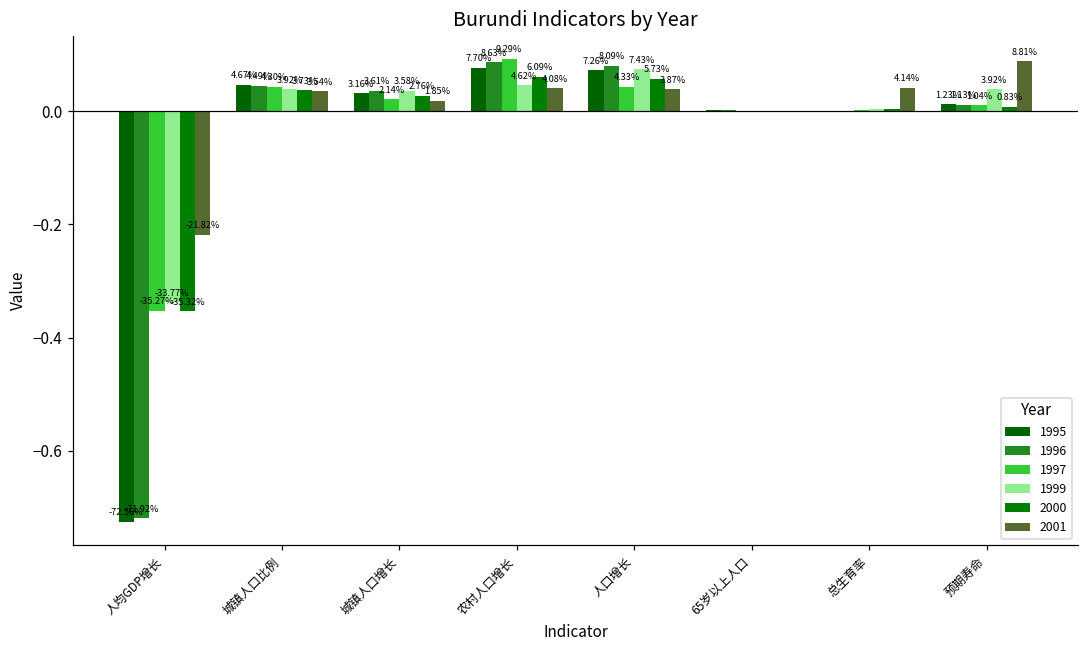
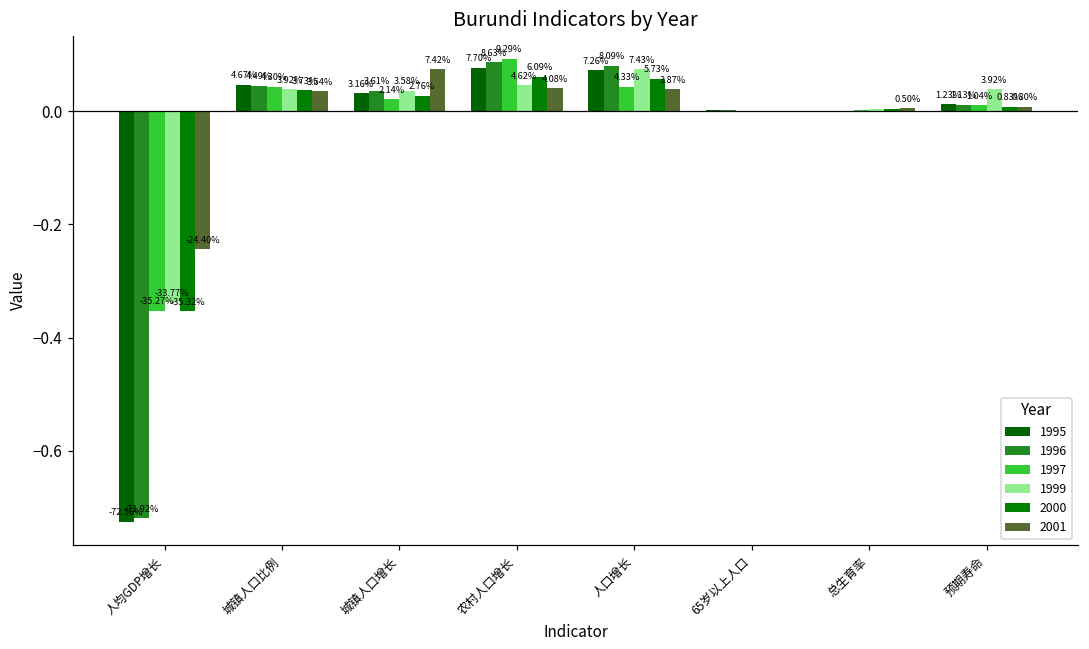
2001, 人均GDP增长: -21.82% -> -24.40%
2001, 城镇人口增长: 1.85% -> 7.42%
2001, 总生育率: 4.14% -> 0.50%
2001, 预期寿命: 8.81% -> 0.80%
